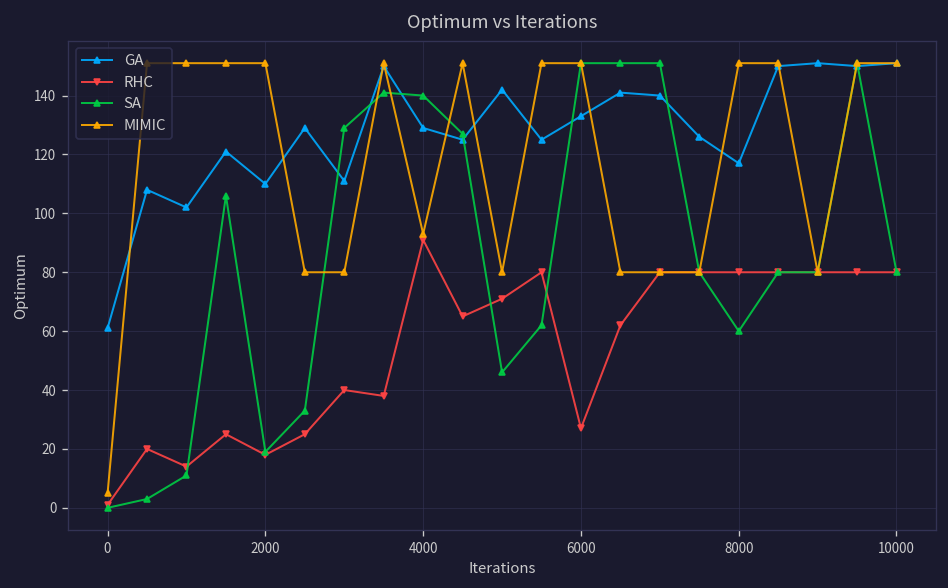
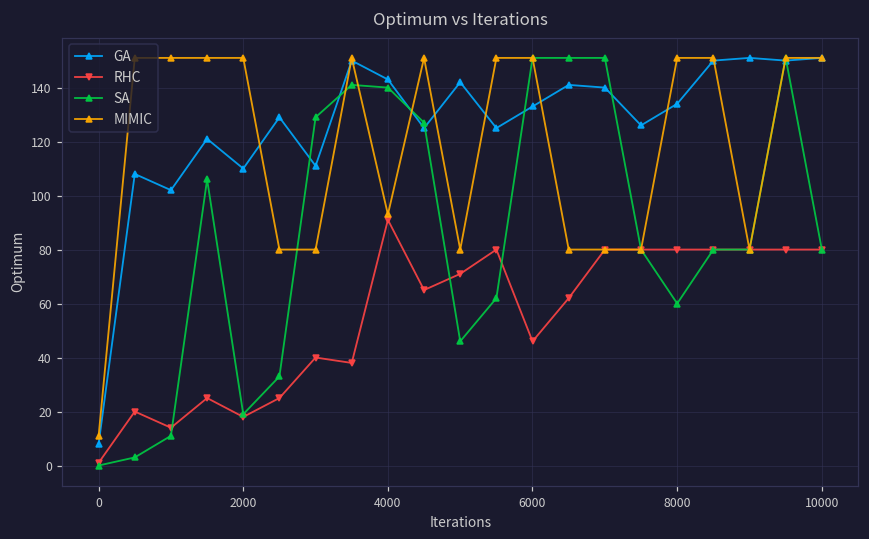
GA, 0: 61 -> 8
MIMIC, 0: 5 -> 11
GA, 4000: 129 -> 143
RHC, 6000: 27 -> 46
GA, 8000: 117 -> 134
